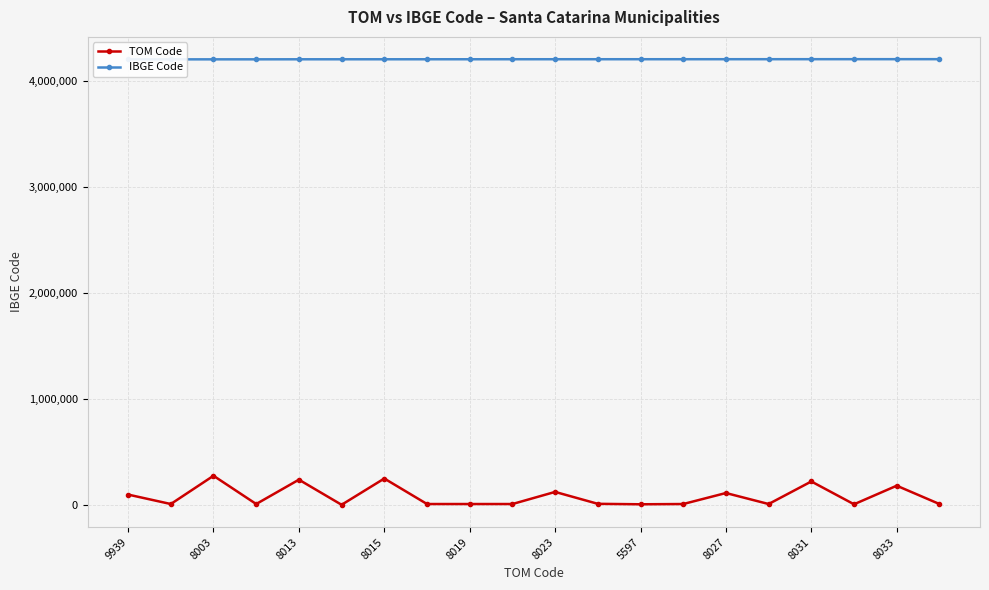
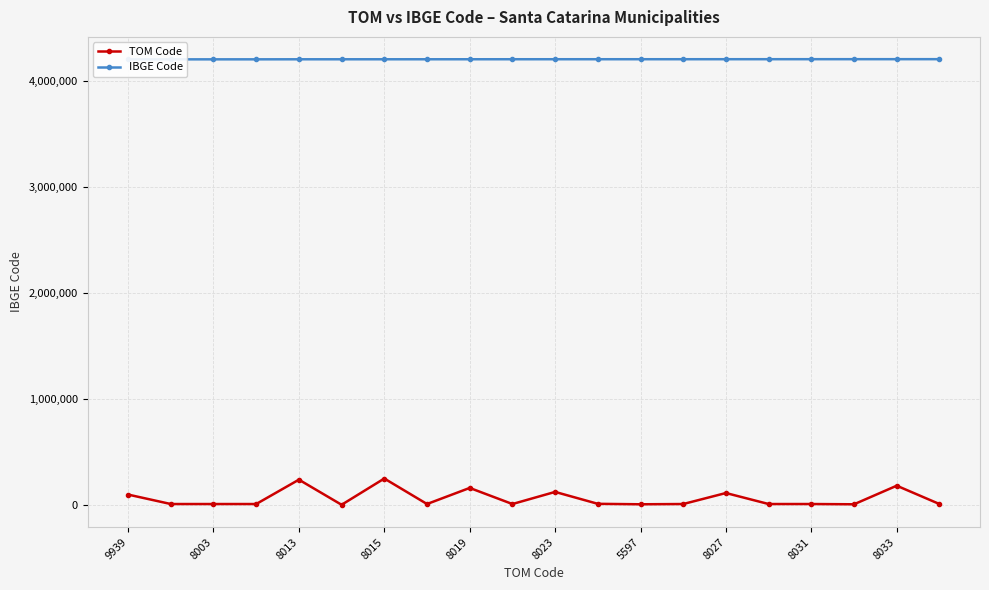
TOM Code, 8003: 270,000 -> 10,000
TOM Code, 8019: 10,000 -> 160,000
TOM Code, 8031: 220,000 -> 10,000
